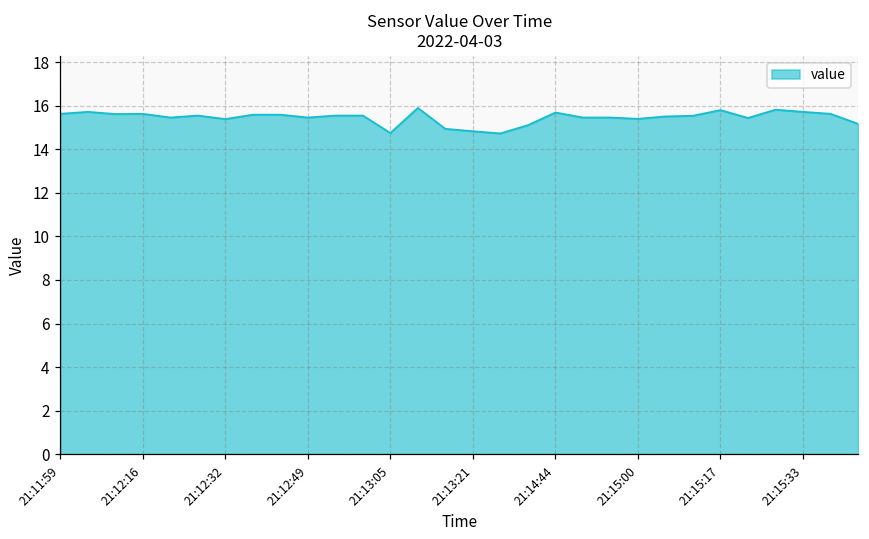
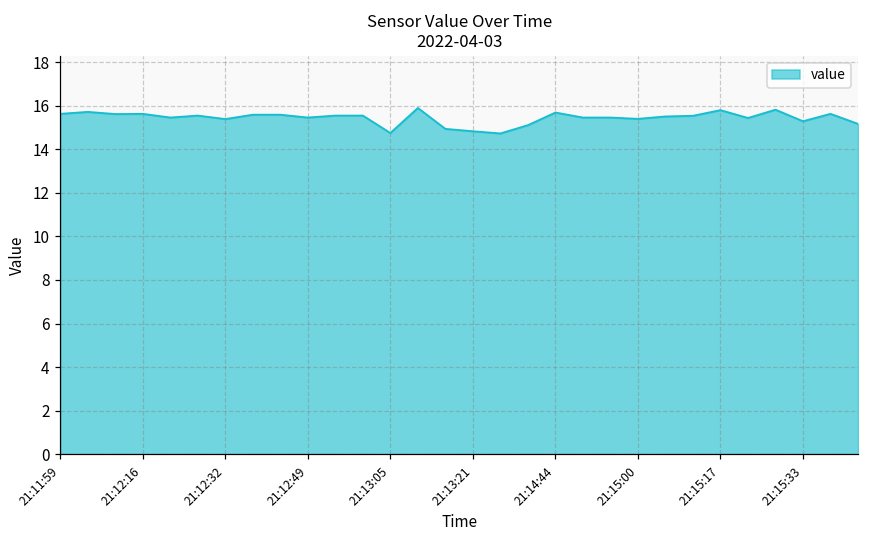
21:15:33: 15.7 -> 15.3
